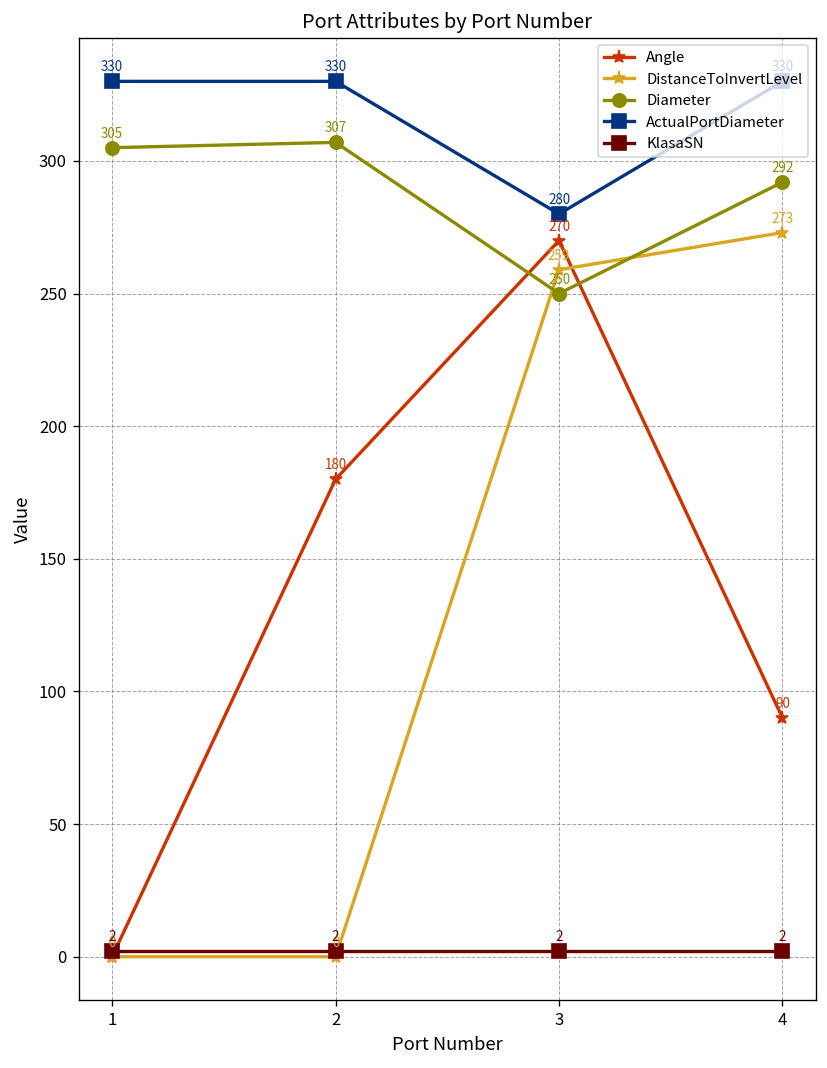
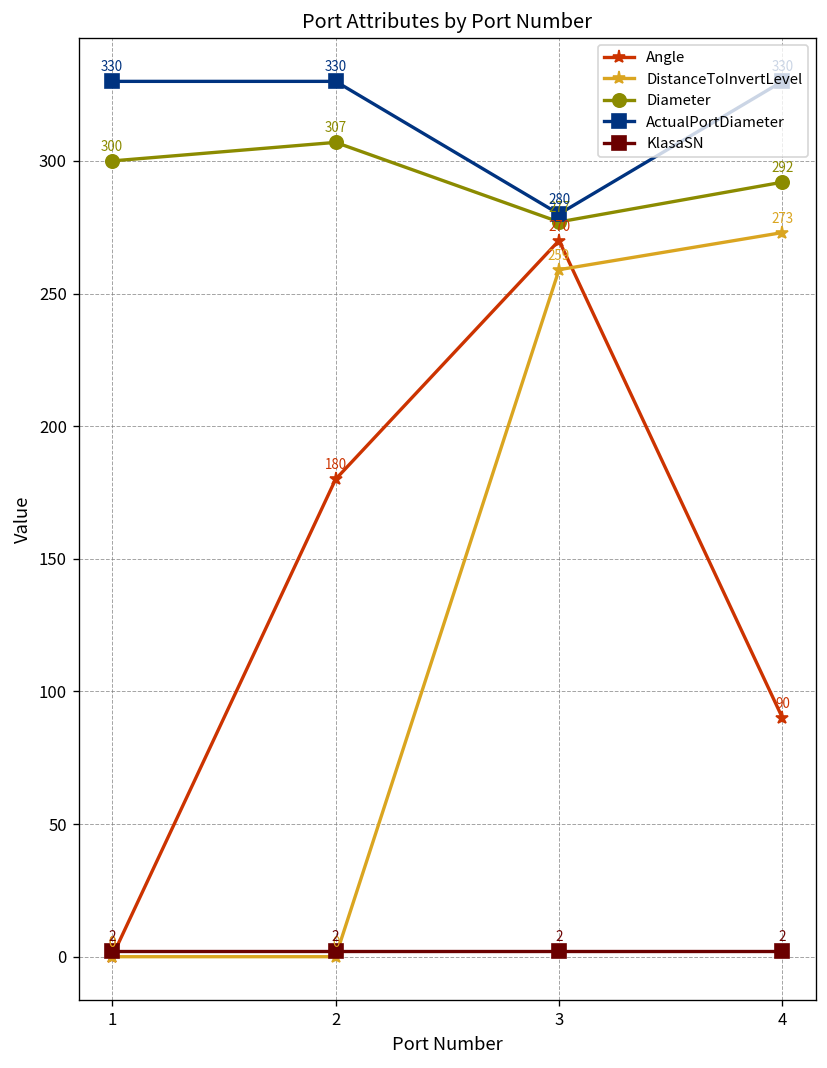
Diameter, 1: 305 -> 300
Diameter, 3: 250 -> 277
